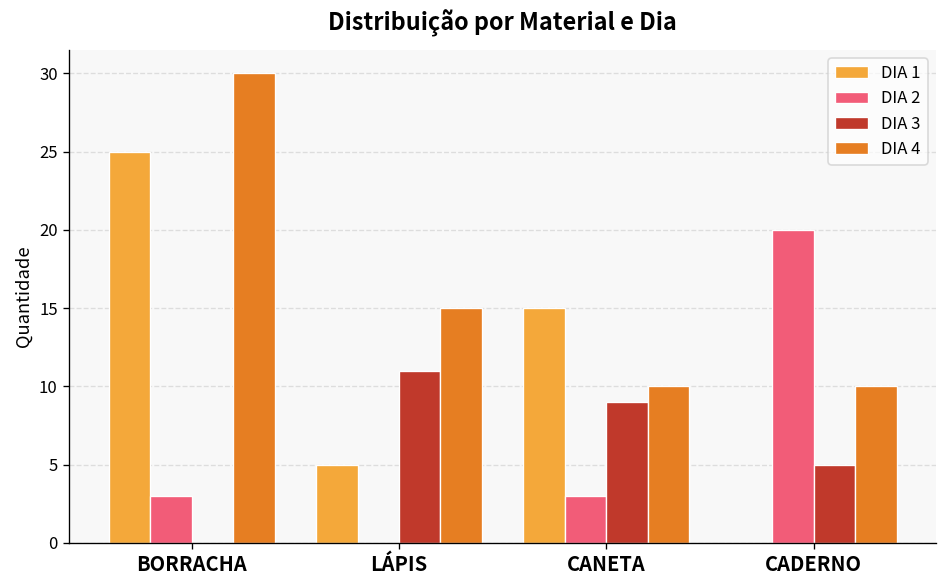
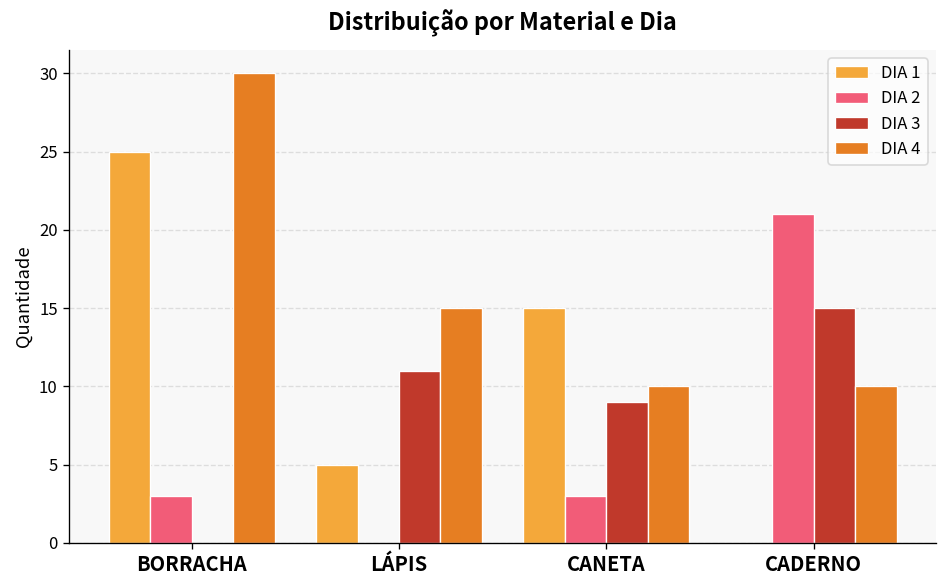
DIA 2, CADERNO: 20 -> 21
DIA 3, CADERNO: 5 -> 15
